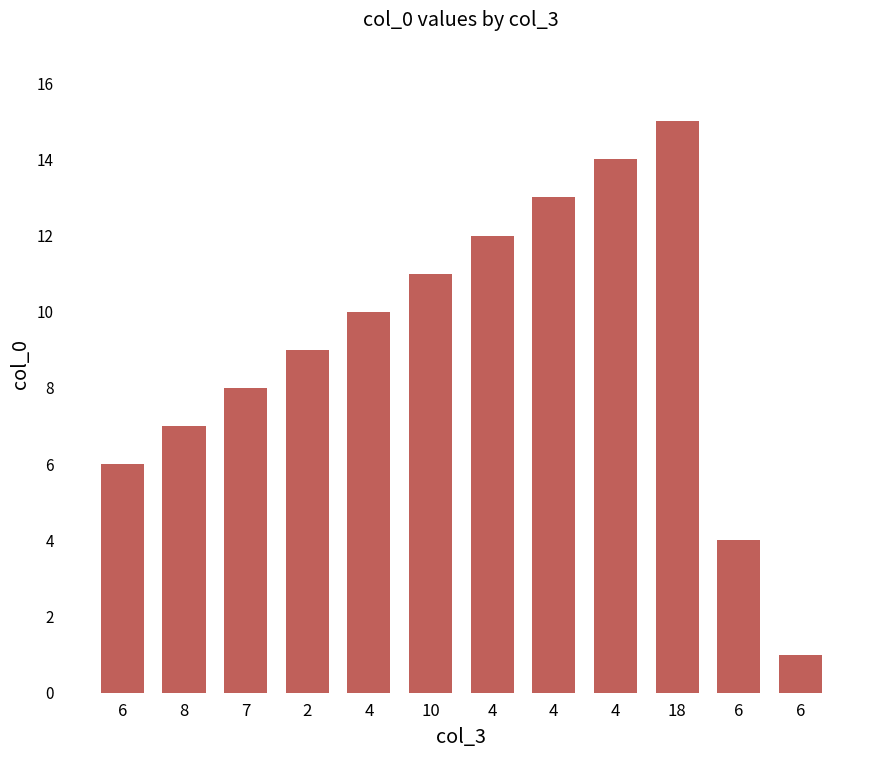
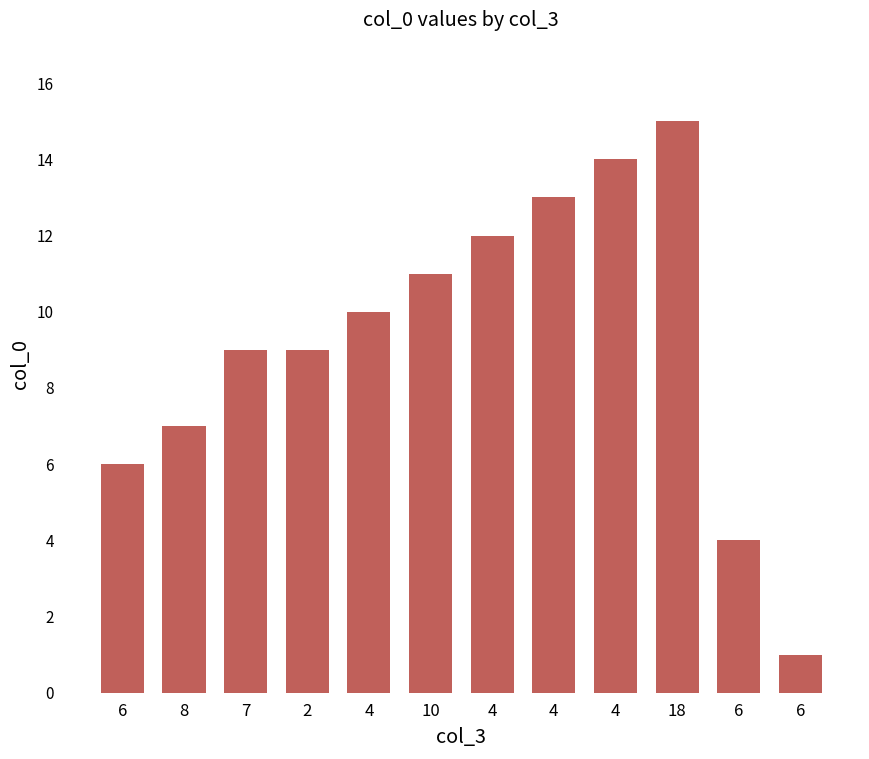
7: 8 -> 9
